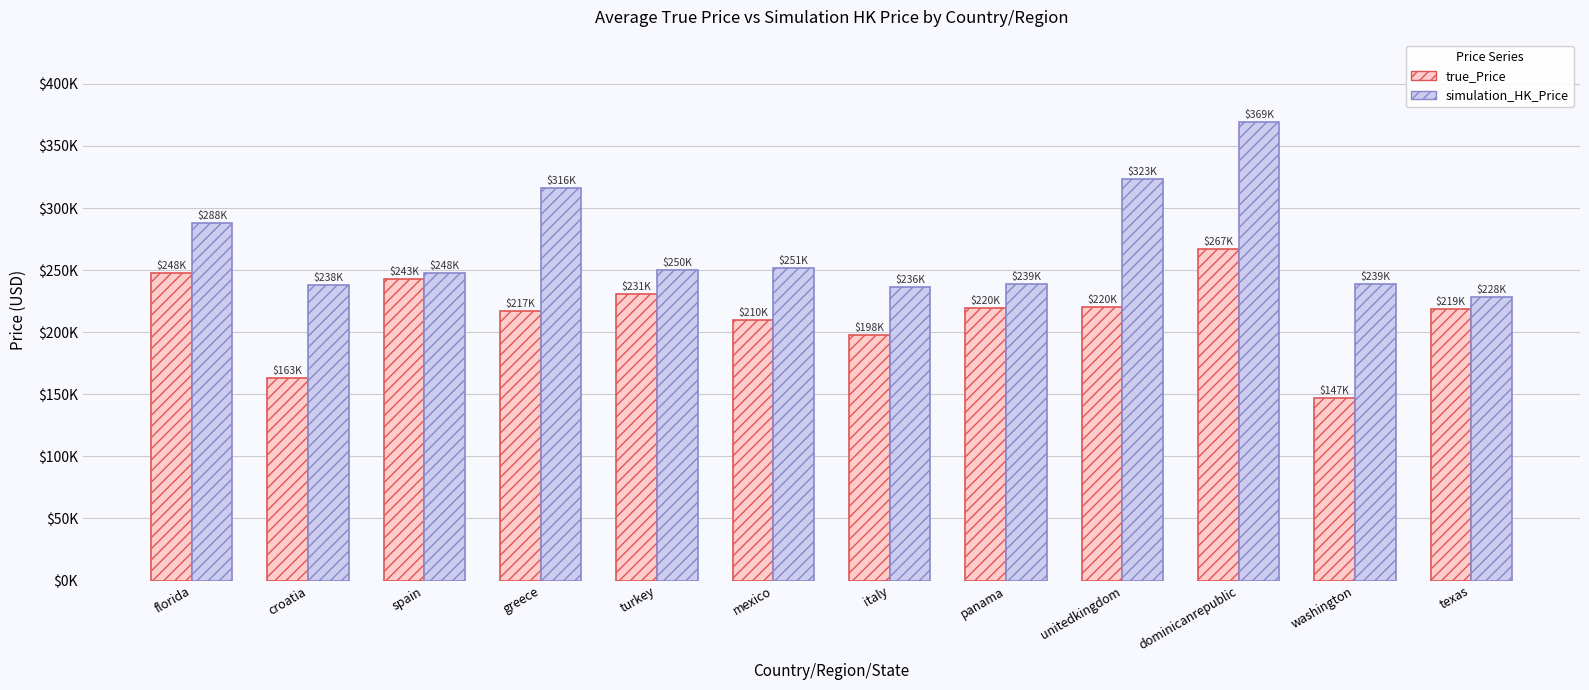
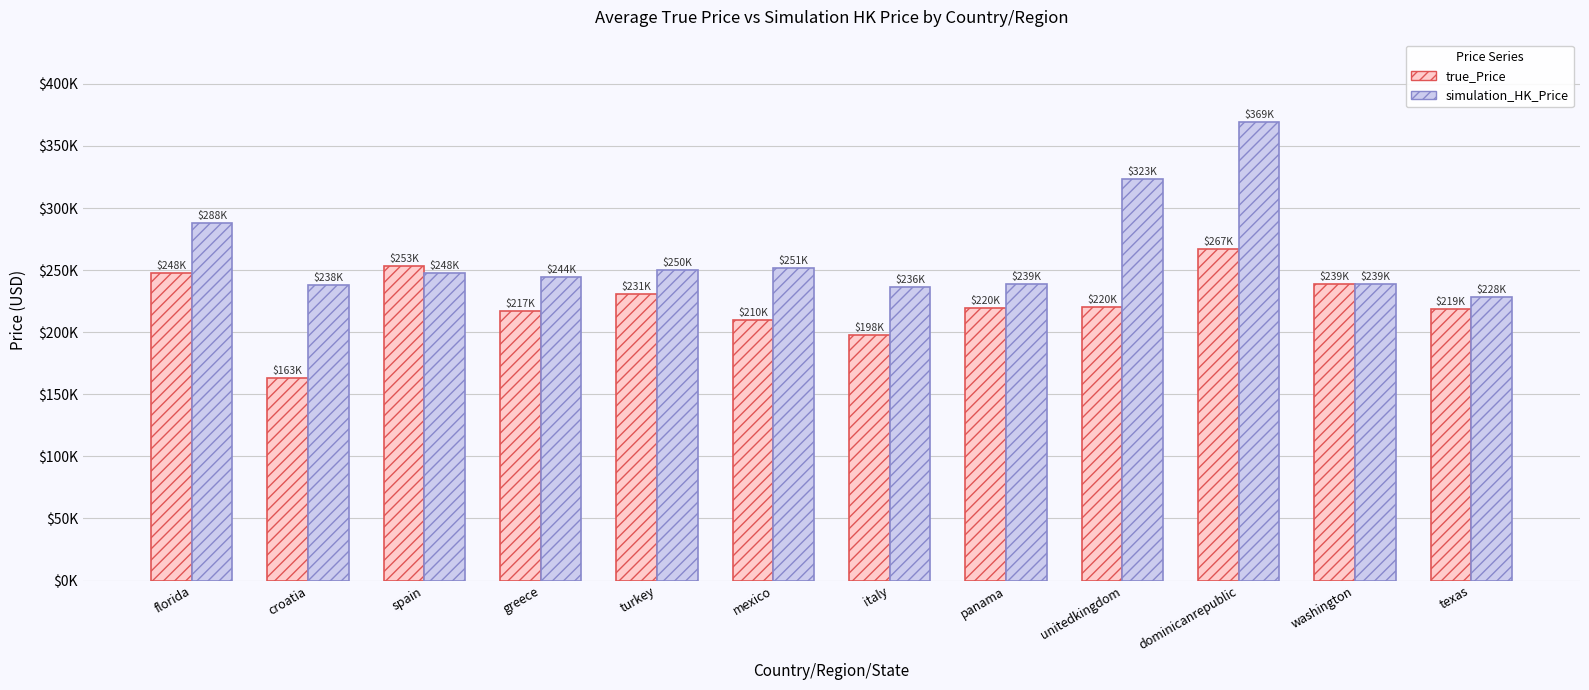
true_Price, spain: $243K -> $253K
simulation_HK_Price, greece: $316K -> $244K
true_Price, washington: $147K -> $239K
